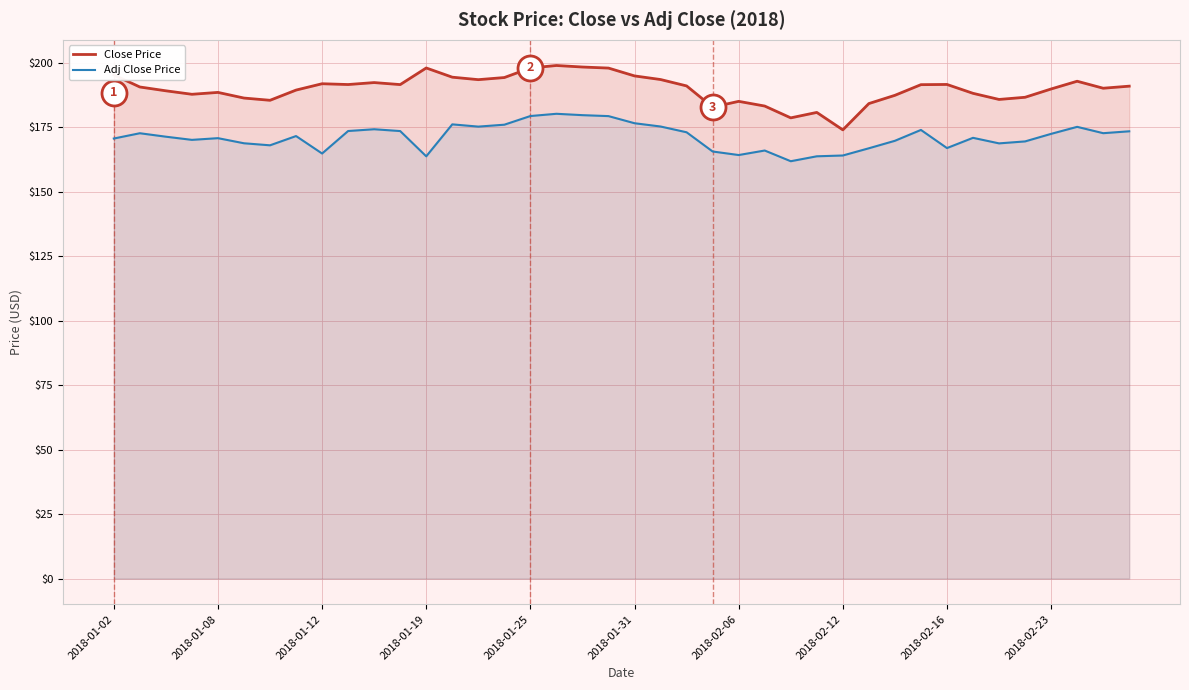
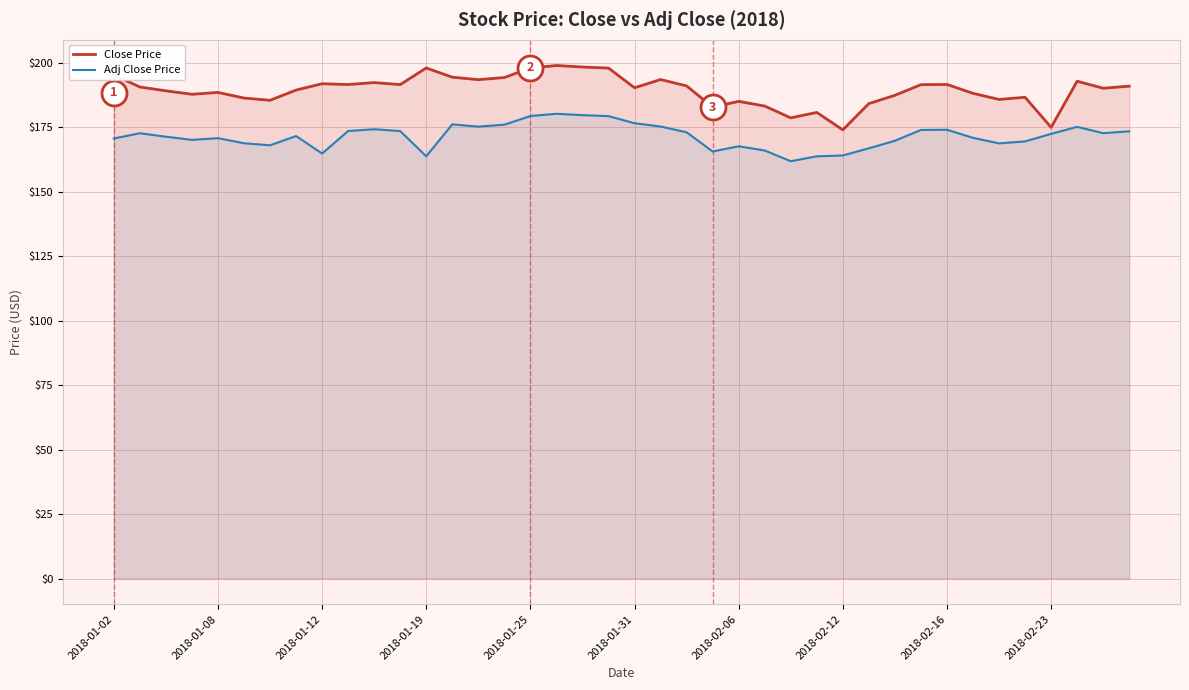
Close Price, 2018-01-31: $195 -> $190
Adj Close Price, 2018-02-06: $164 -> $168
Adj Close Price, 2018-02-16: $167 -> $174
Close Price, 2018-02-23: $190 -> $175
